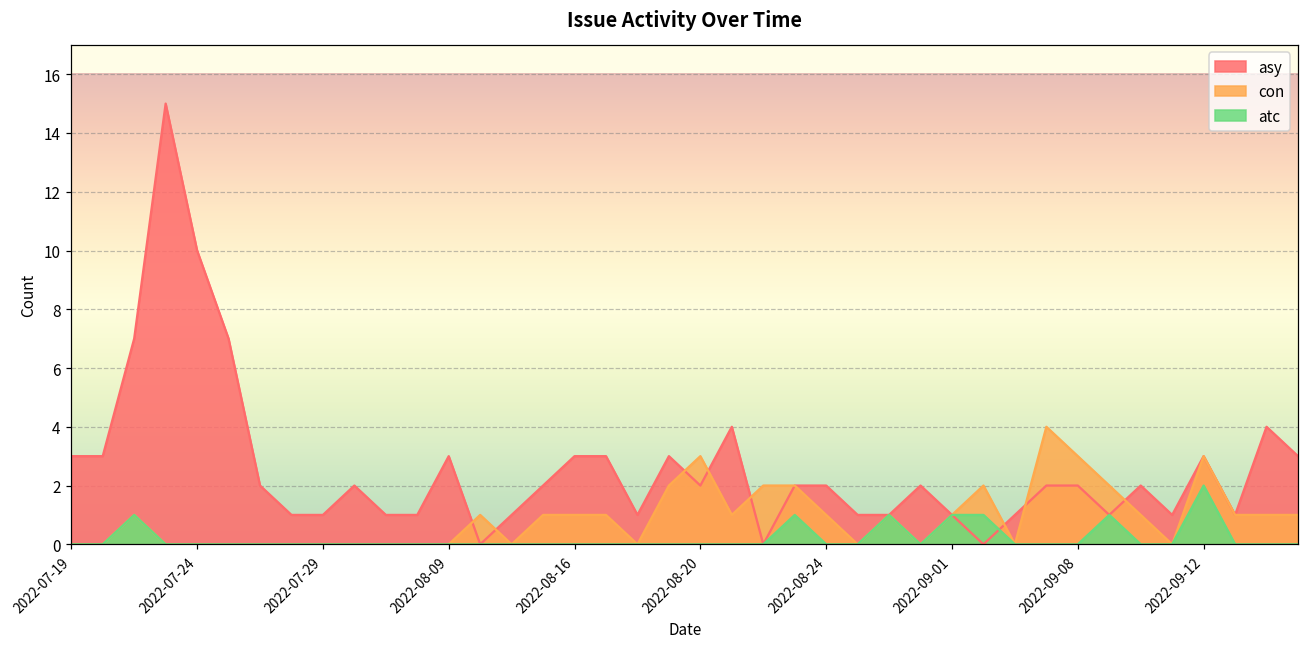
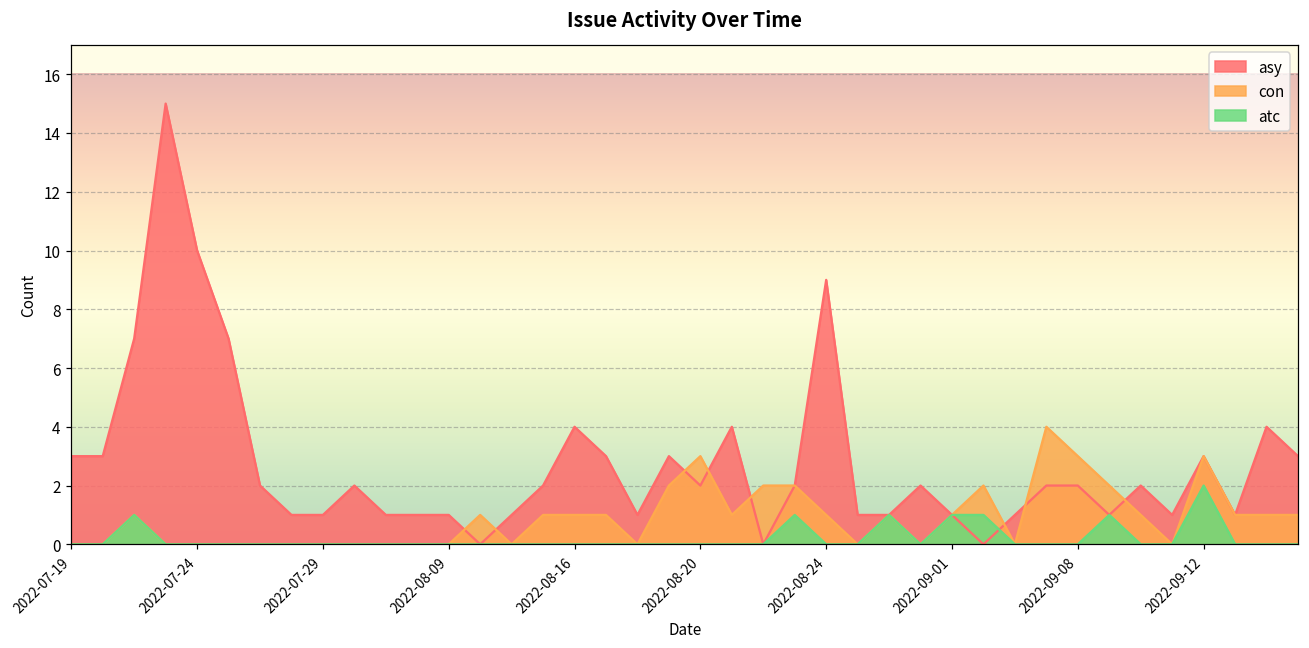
asy, 2022-08-09: 3 -> 1
asy, 2022-08-16: 3 -> 4
asy, 2022-08-24: 2 -> 9
